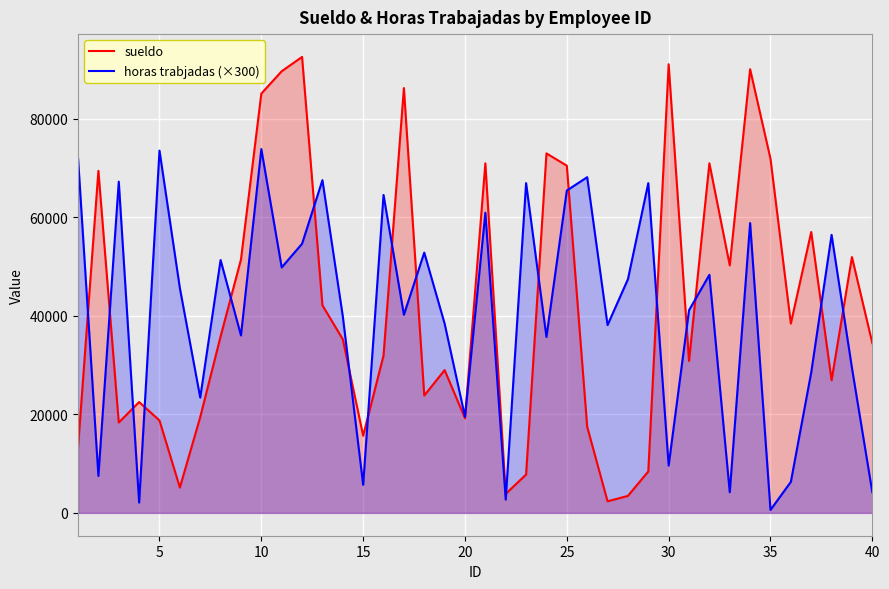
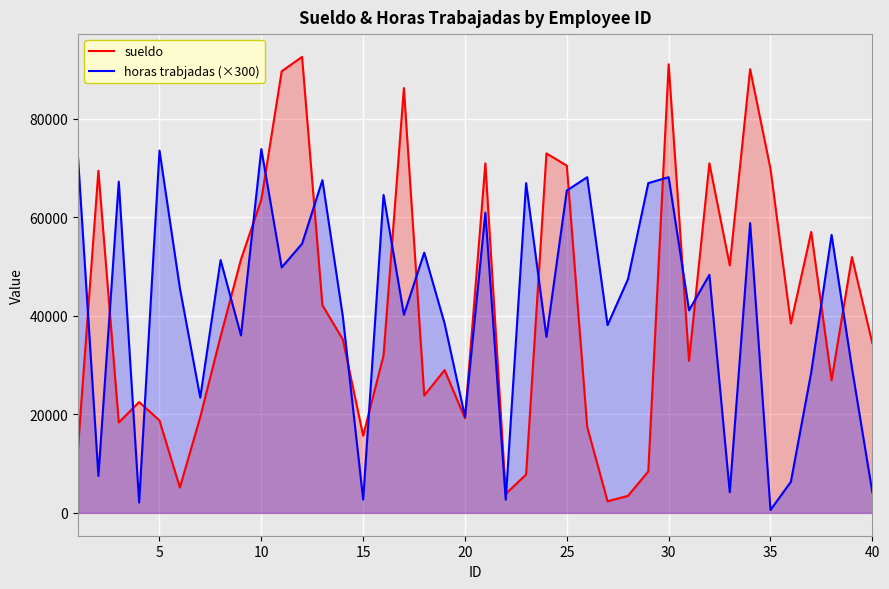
sueldo, 10: 85000 -> 64000
horas trabjadas (×300), 15: 6000 -> 3000
horas trabjadas (×300), 30: 10000 -> 68000
sueldo, 35: 72000 -> 70000
